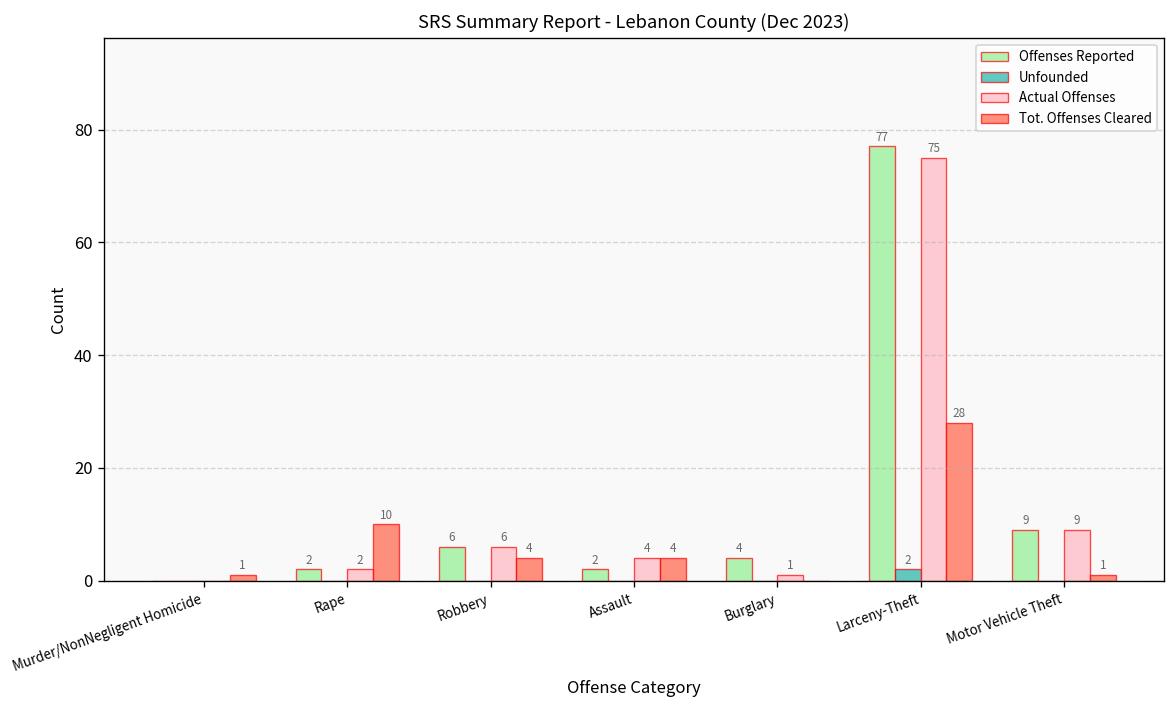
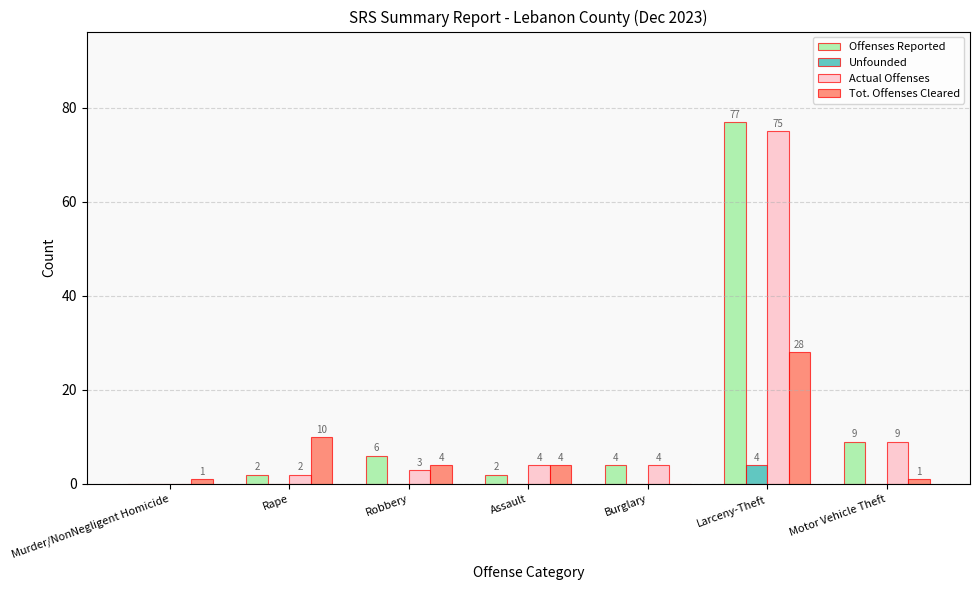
Actual Offenses, Robbery: 6 -> 3
Actual Offenses, Burglary: 1 -> 4
Unfounded, Larceny-Theft: 2 -> 4
